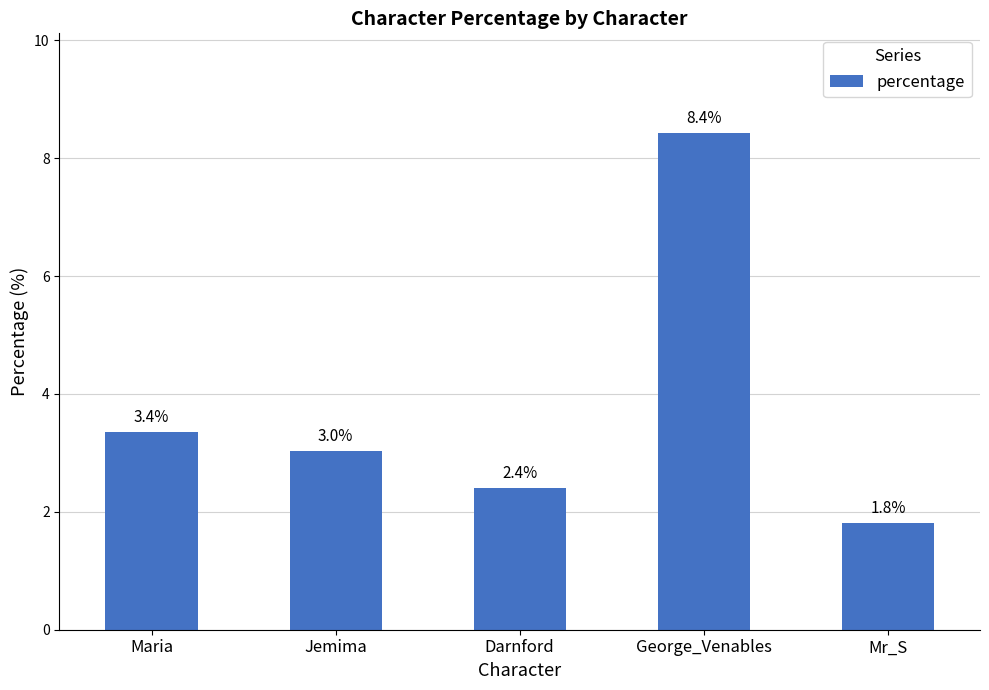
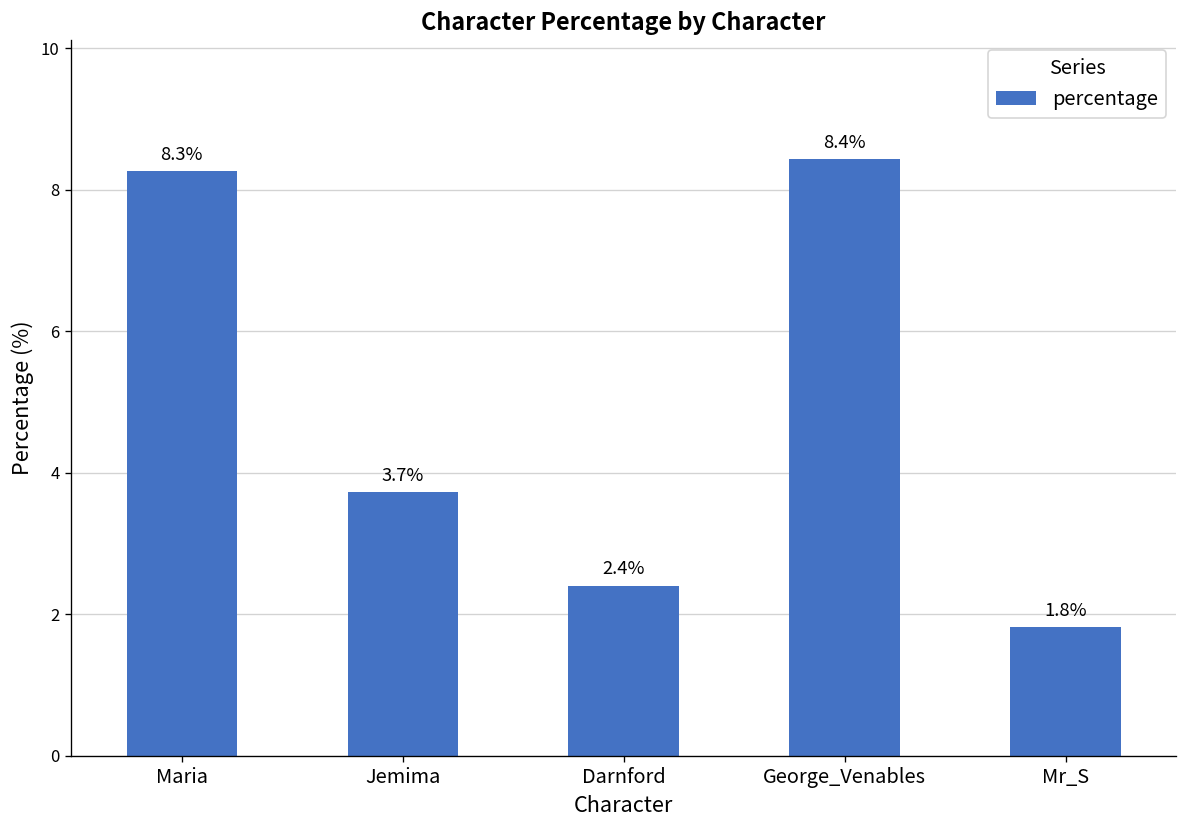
Maria: 3.4% -> 8.3%
Jemima: 3.0% -> 3.7%
